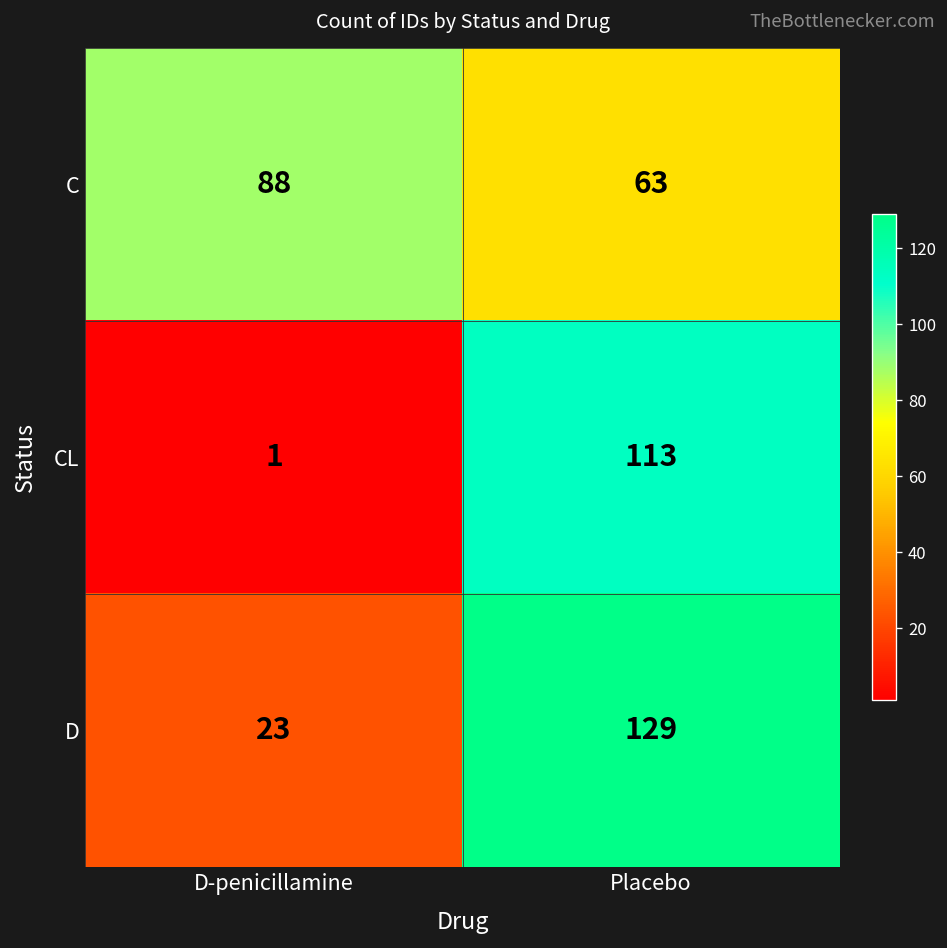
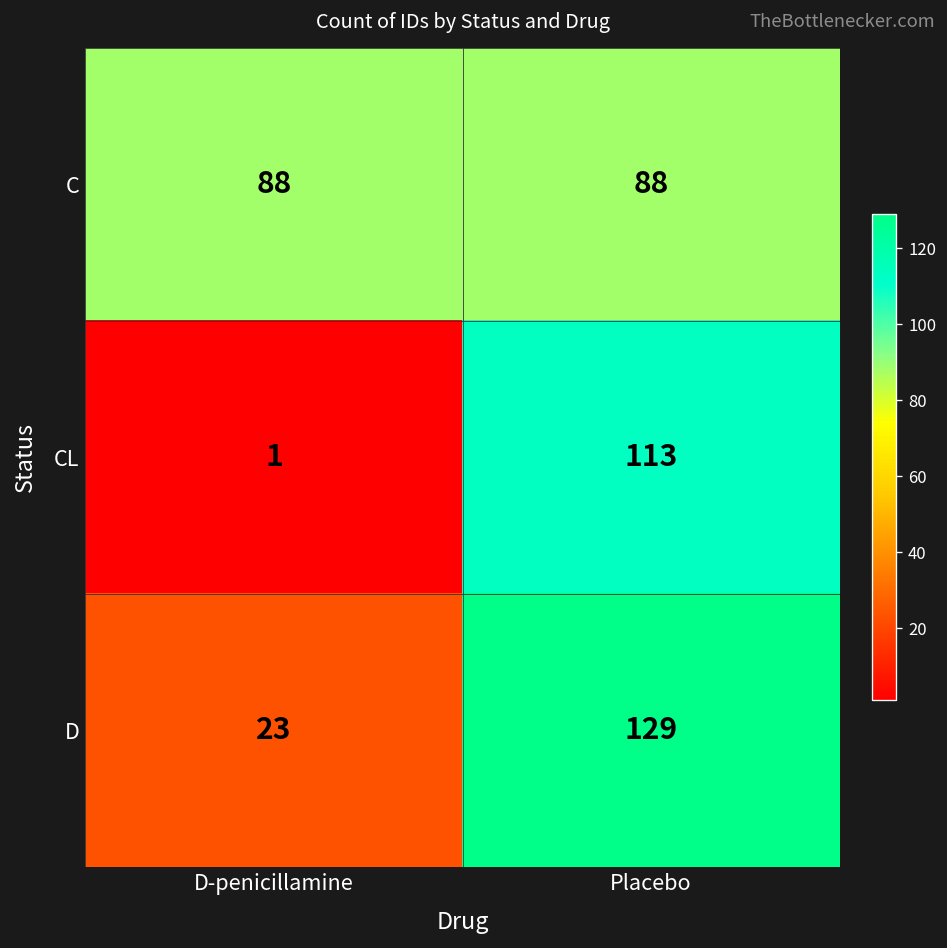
C, Placebo: 63 -> 88
